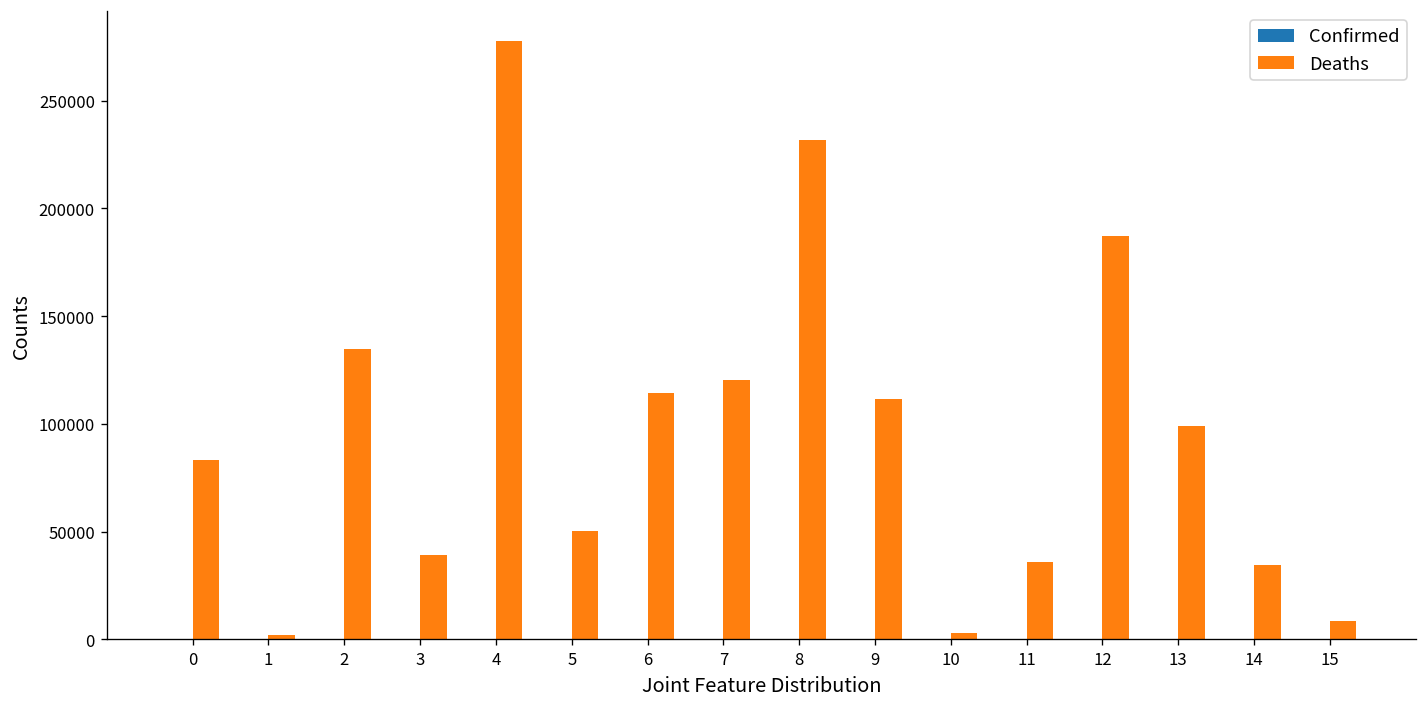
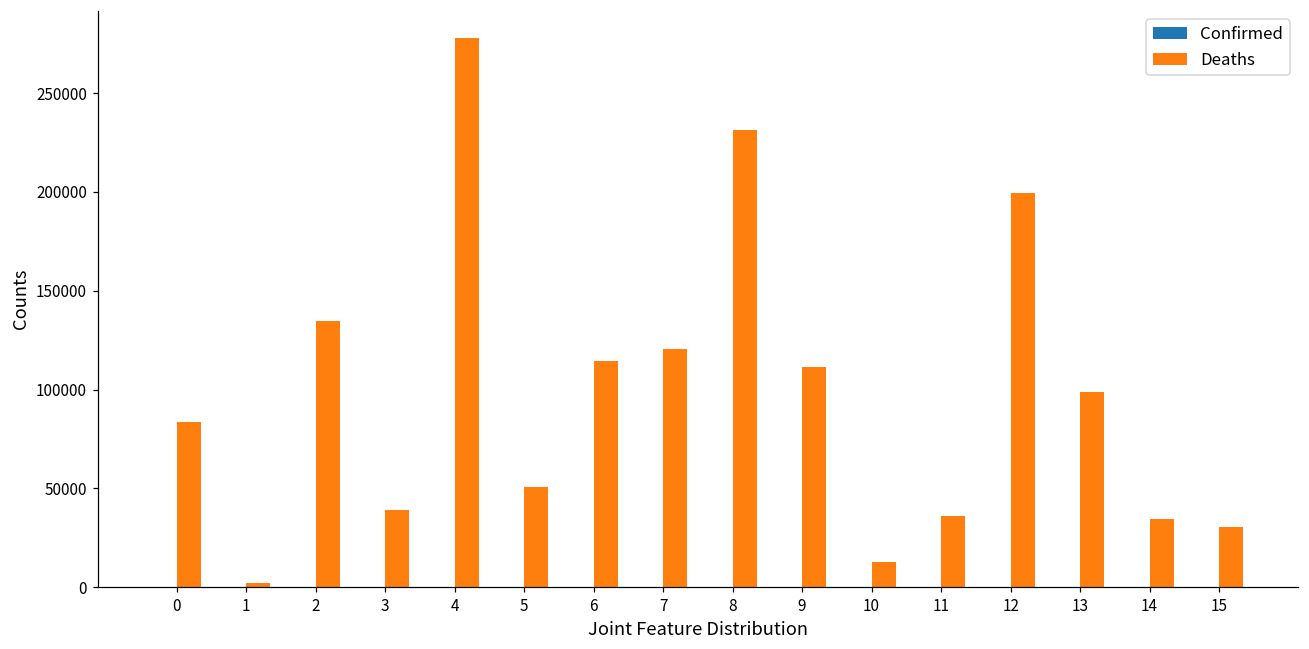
Deaths, 10: 3000 -> 13000
Deaths, 12: 187000 -> 200000
Deaths, 15: 9000 -> 30000
